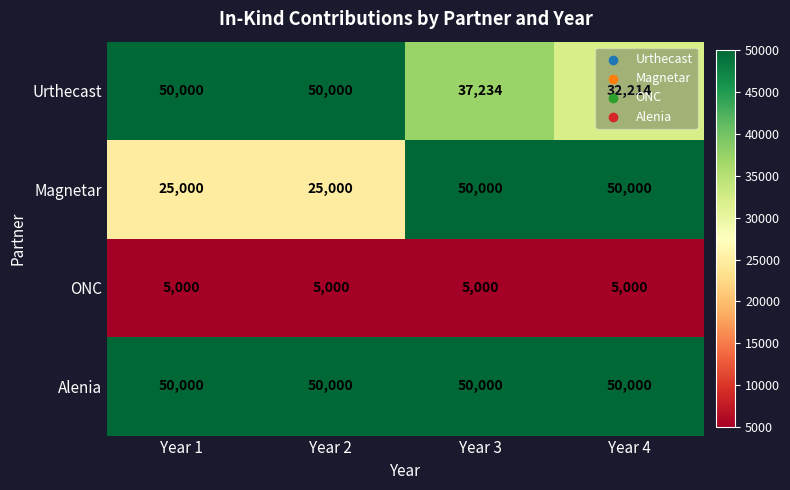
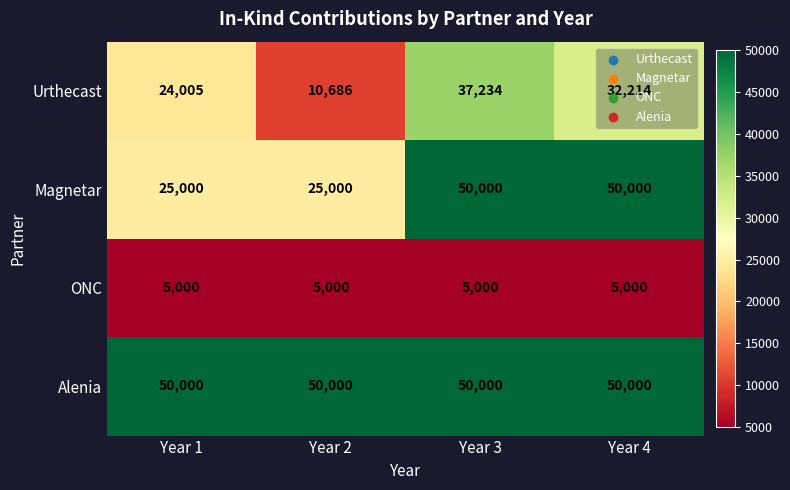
Urthecast, Year 1: 50,000 -> 24,005
Urthecast, Year 2: 50,000 -> 10,686
